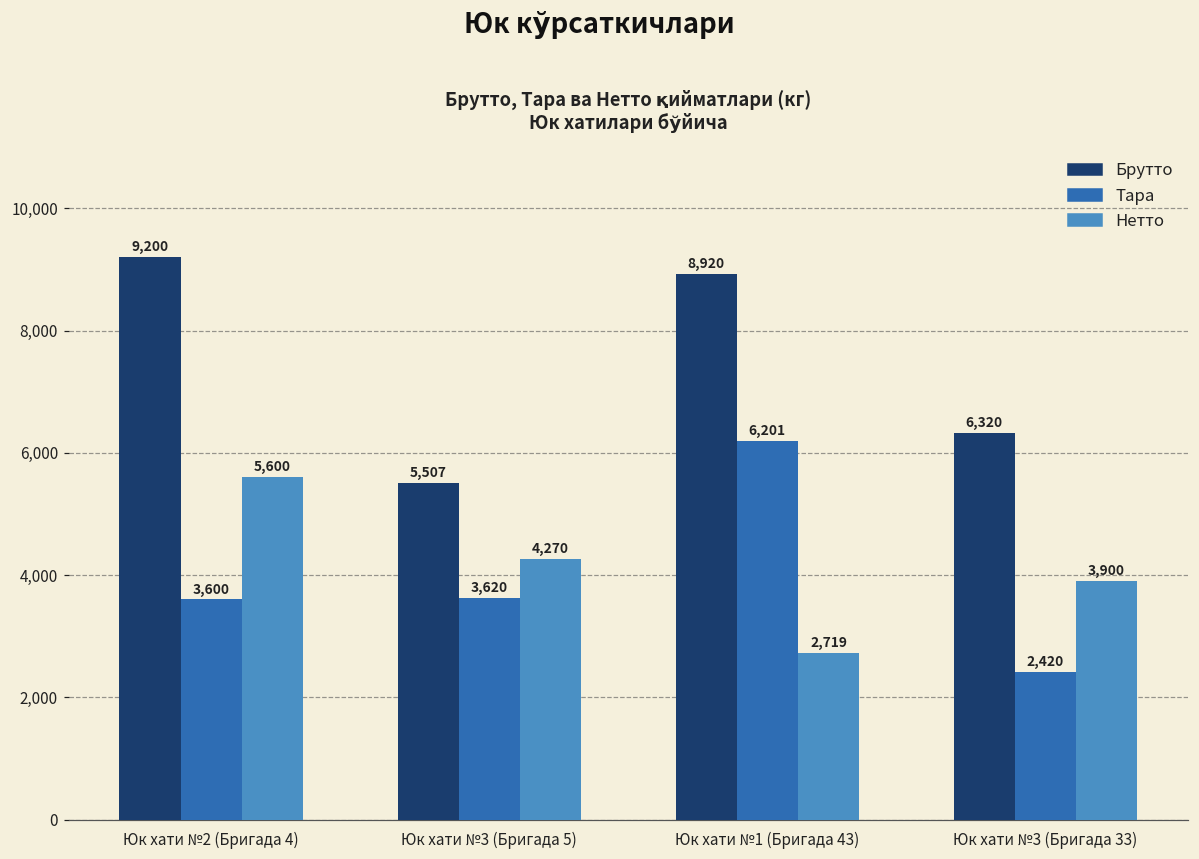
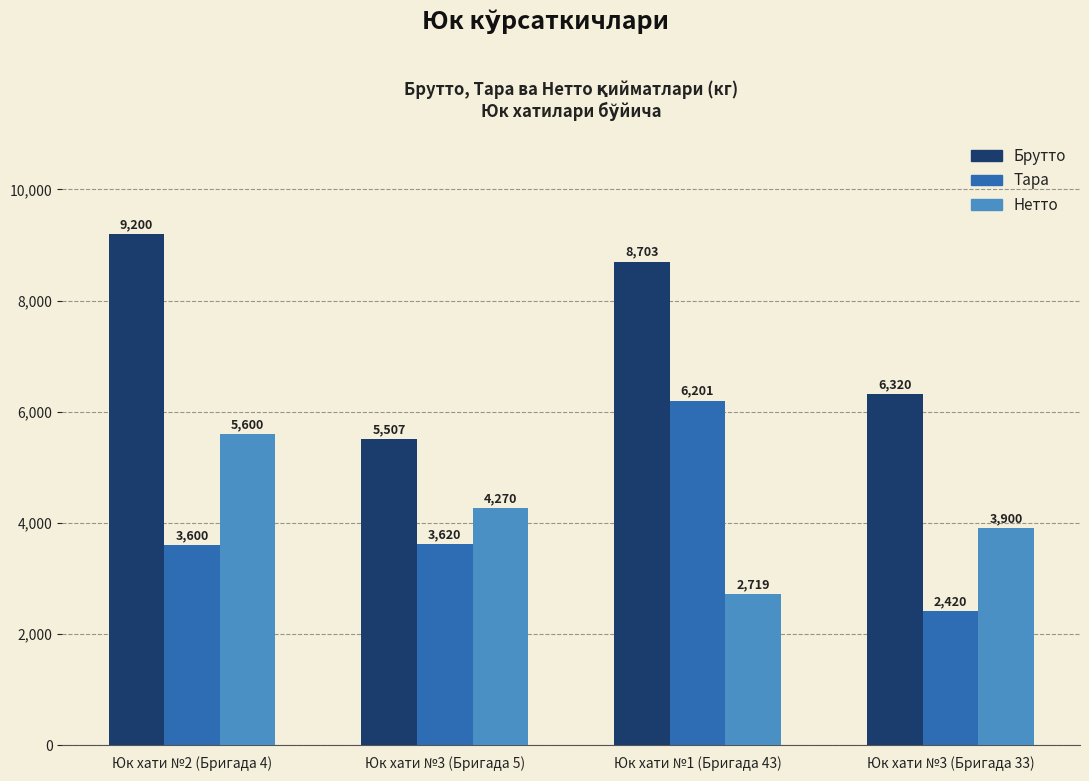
Брутто, Юк хати №1 (Бригада 43): 8,920 -> 8,703
